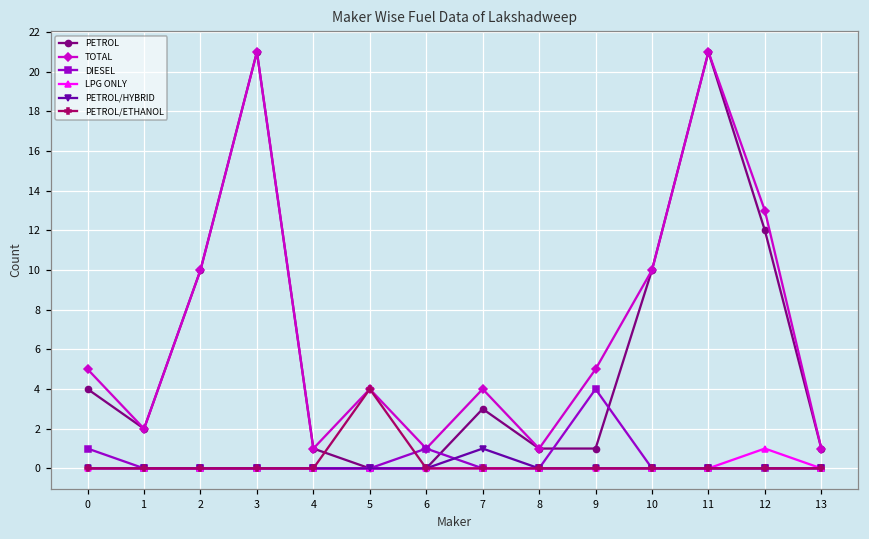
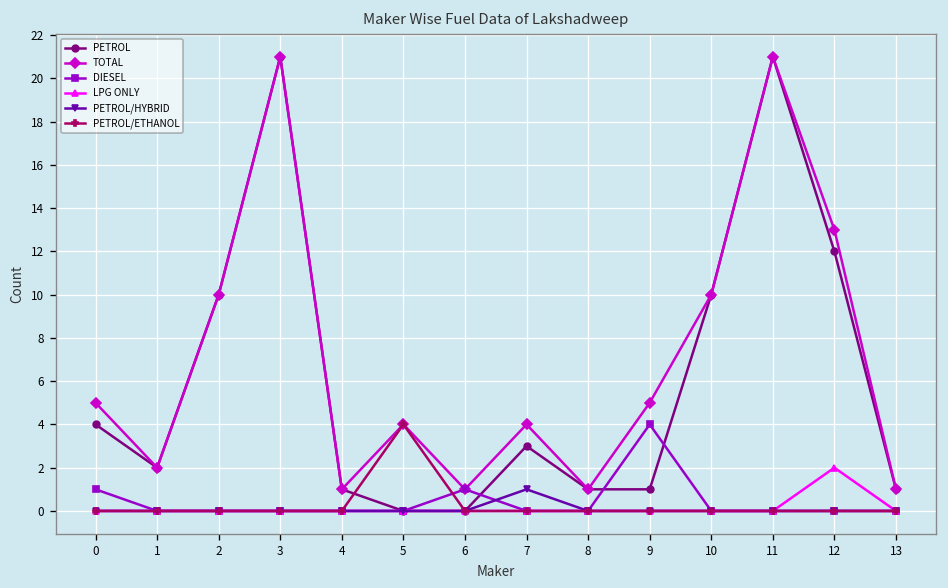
LPG ONLY, 12: 1 -> 2
